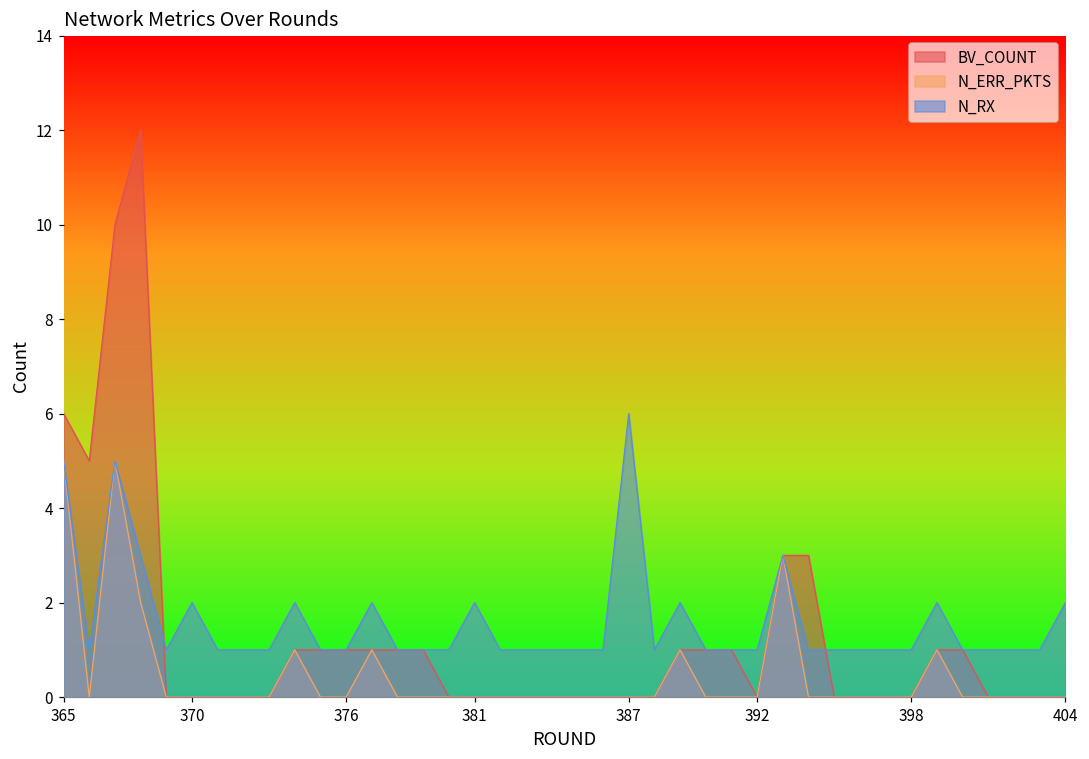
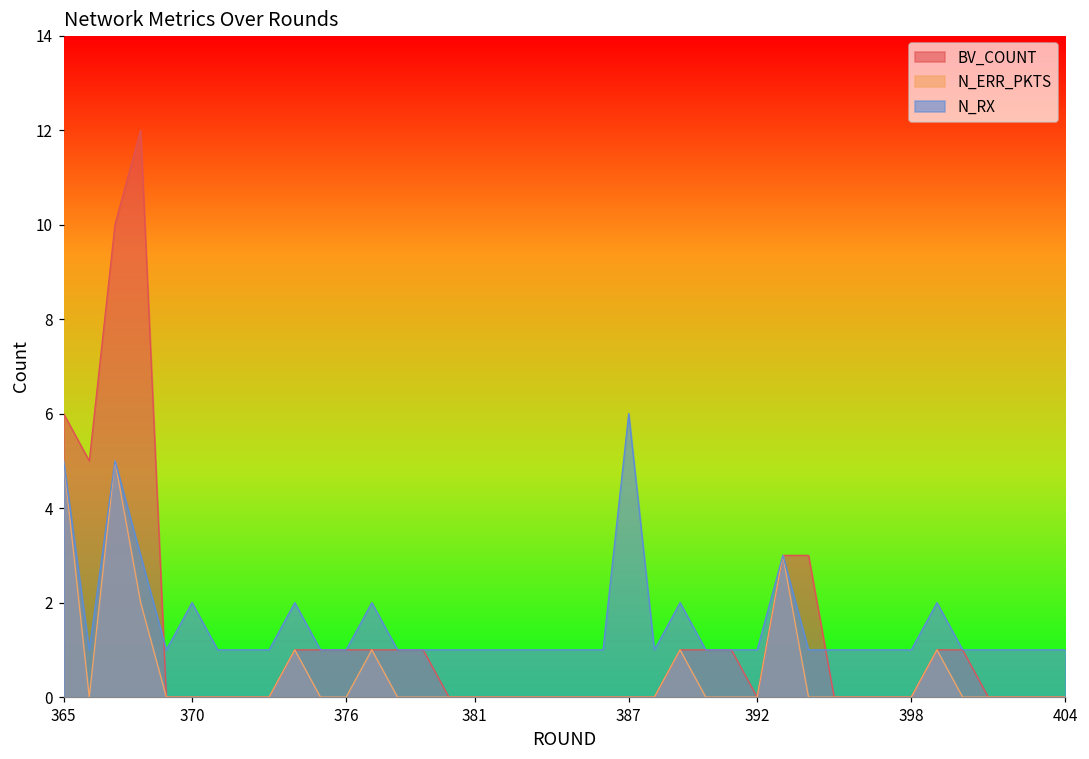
N_RX, 381: 2 -> 1
N_RX, 404: 2 -> 1
